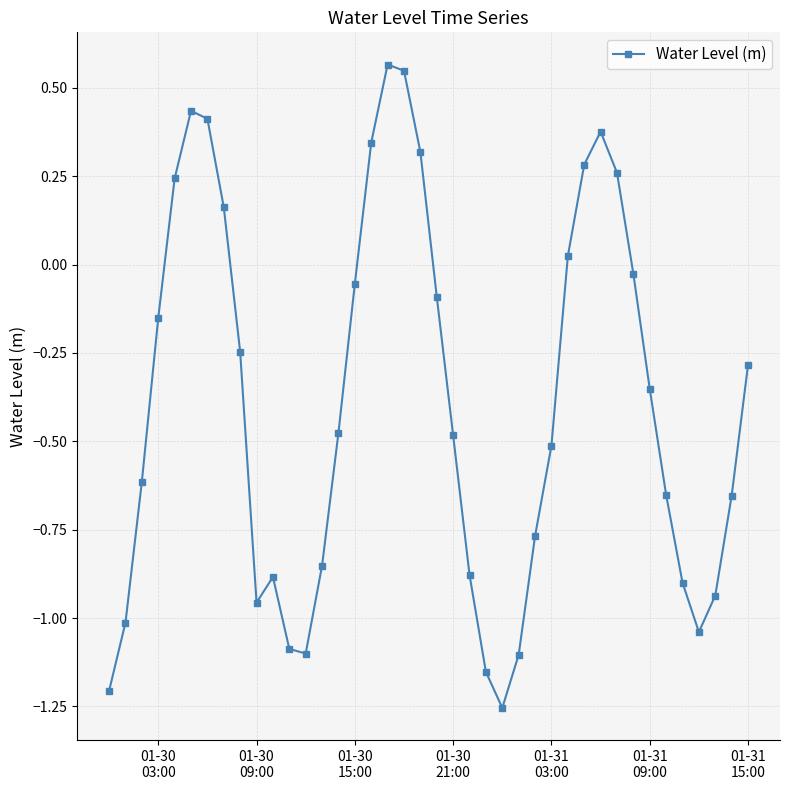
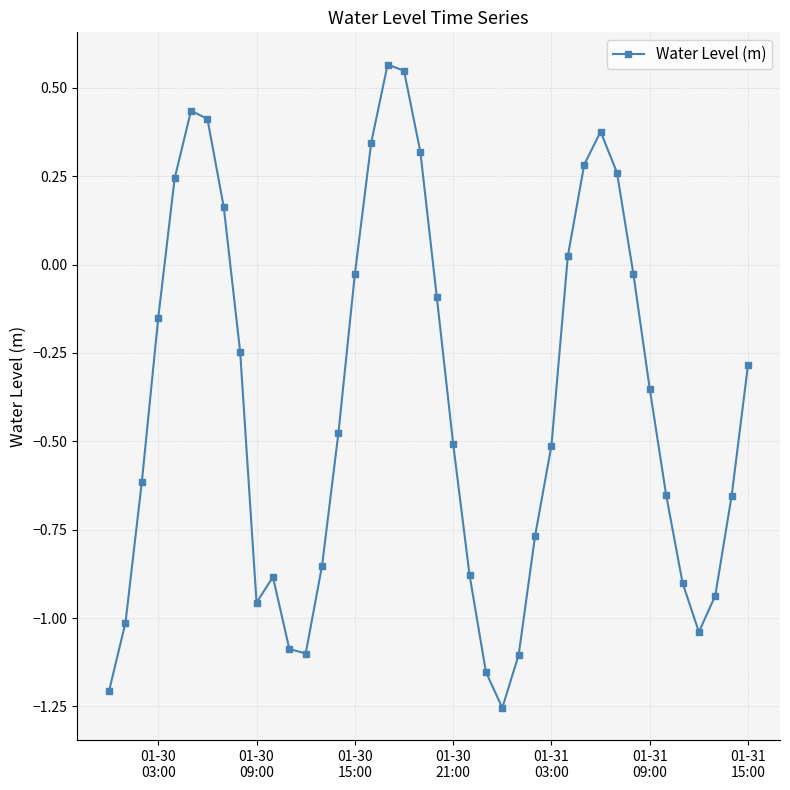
01-30 15:00: -0.05 -> -0.03
01-30 21:00: -0.48 -> -0.51
